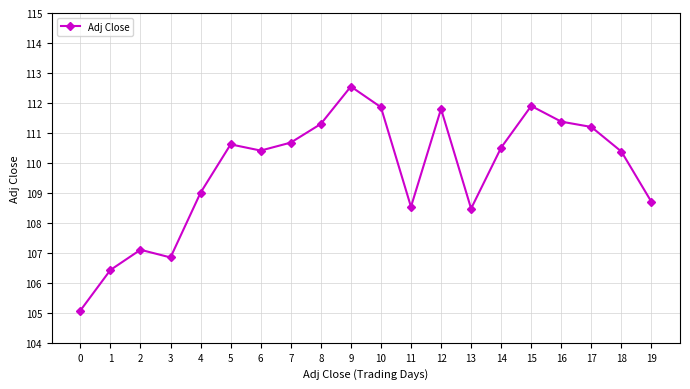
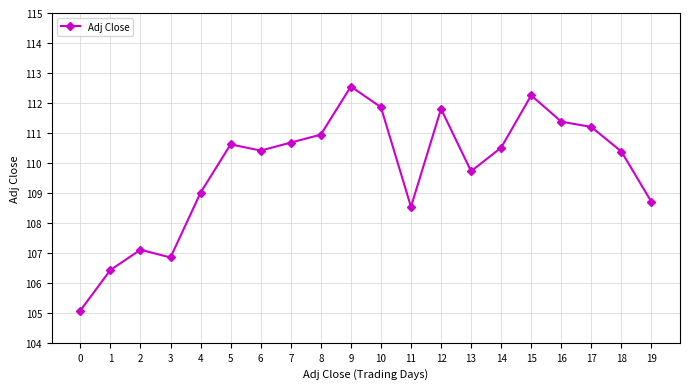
8: 111.3 -> 110.9
13: 108.5 -> 109.7
15: 111.9 -> 112.3
